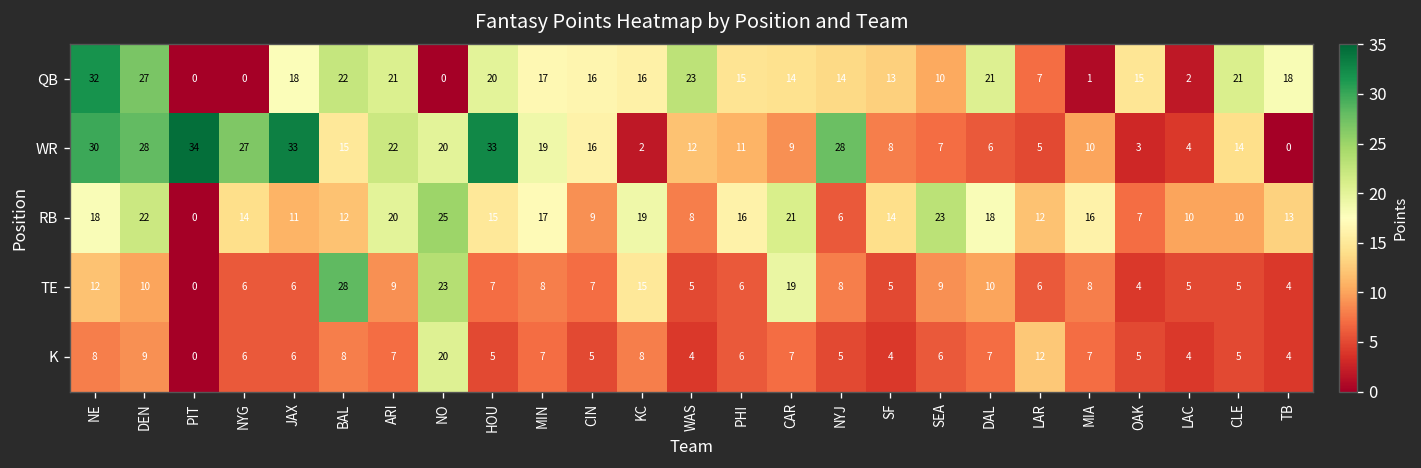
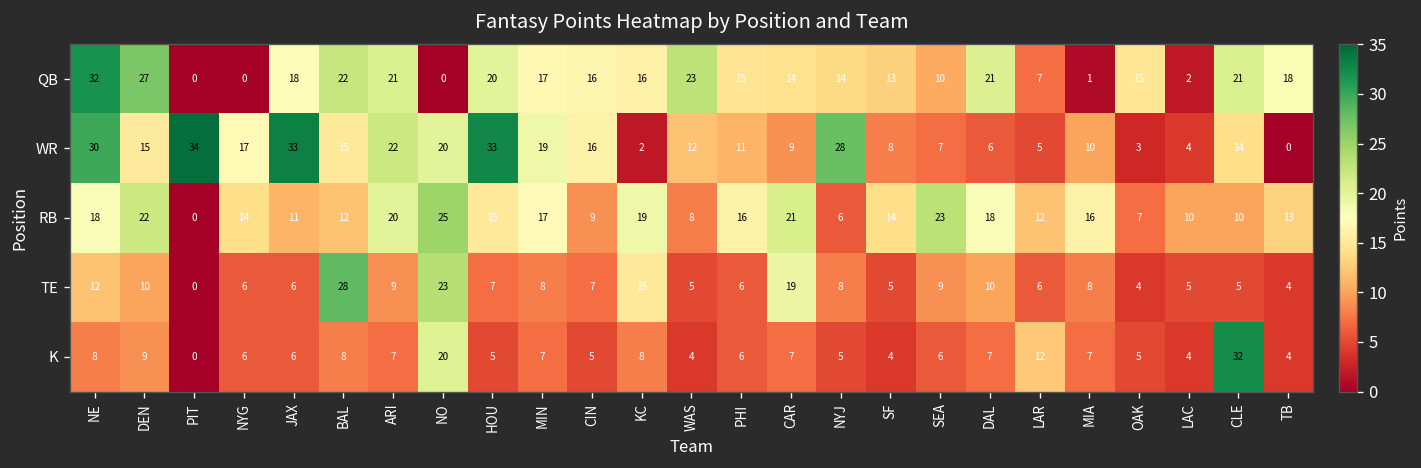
WR, DEN: 28 -> 15
WR, NYG: 27 -> 17
K, CLE: 5 -> 32
